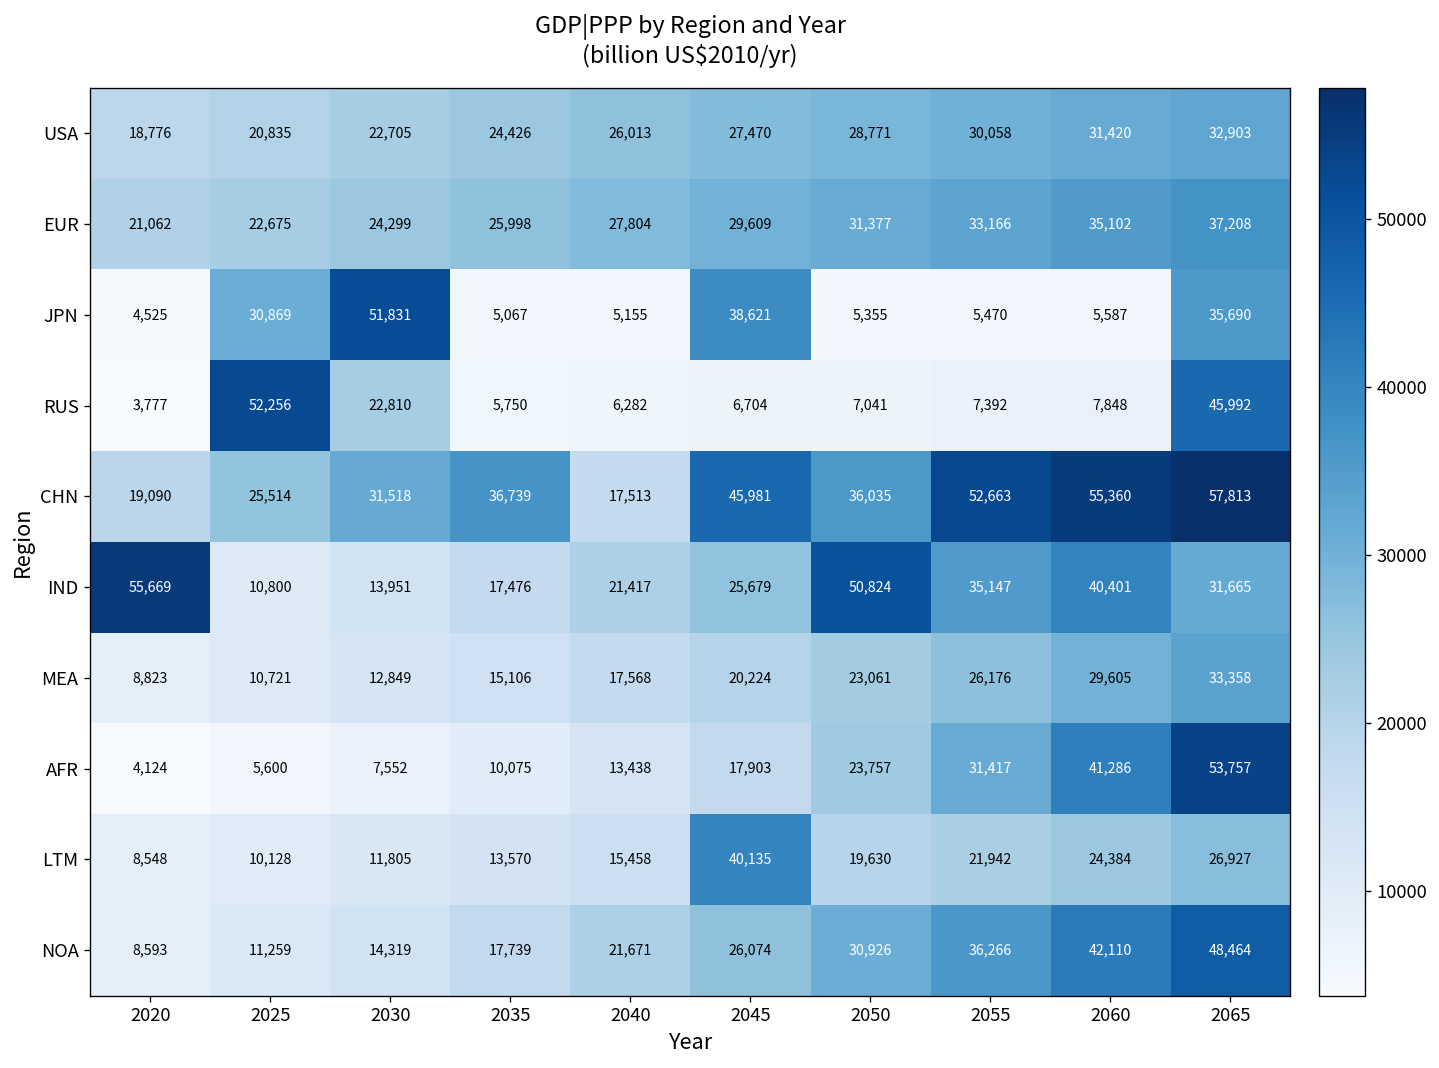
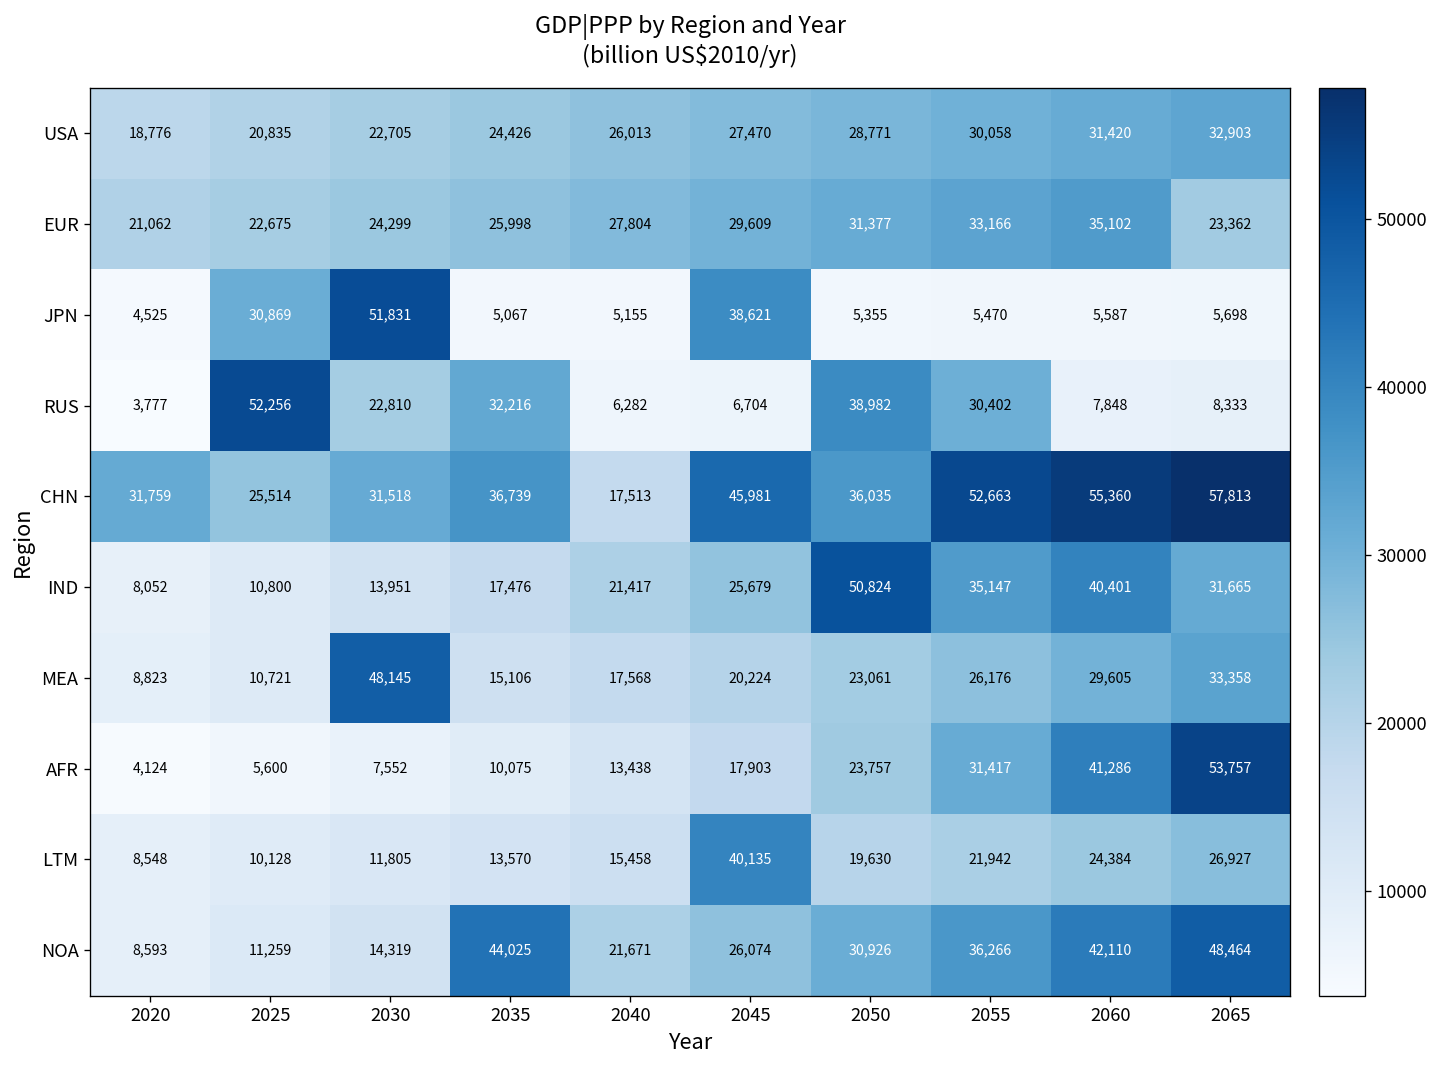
EUR, 2065: 37,208 -> 23,362
JPN, 2065: 35,690 -> 5,698
RUS, 2035: 5,750 -> 32,216
RUS, 2050: 7,041 -> 38,982
RUS, 2055: 7,392 -> 30,402
RUS, 2065: 45,992 -> 8,333
CHN, 2020: 19,090 -> 31,759
IND, 2020: 55,669 -> 8,052
MEA, 2030: 12,849 -> 48,145
NOA, 2035: 17,739 -> 44,025
